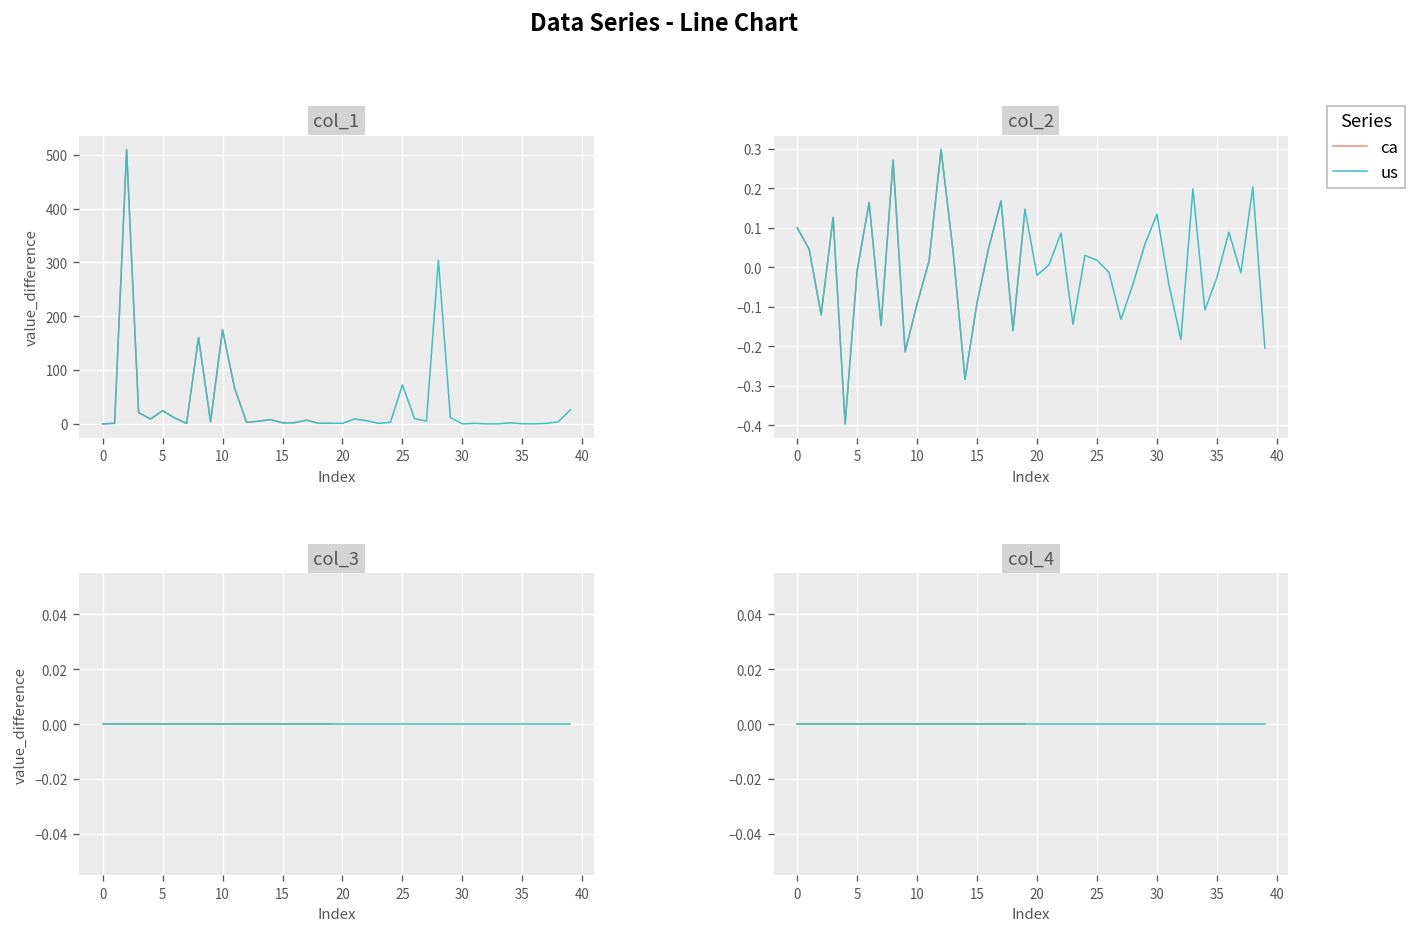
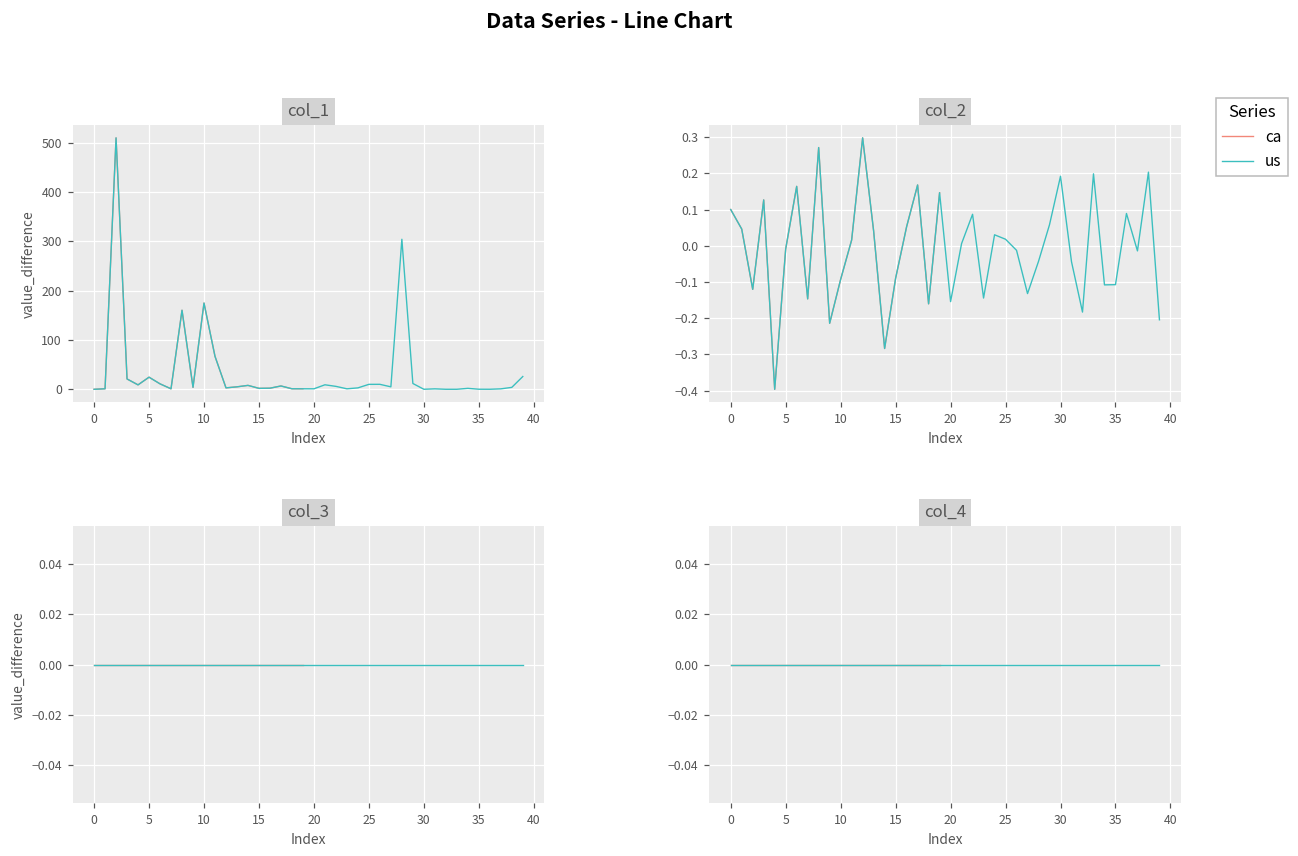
col_1, us, 25: 70 -> 10
col_2, us, 20: -0.02 -> -0.15
col_2, us, 30: 0.13 -> 0.19
col_2, us, 35: -0.03 -> -0.11
